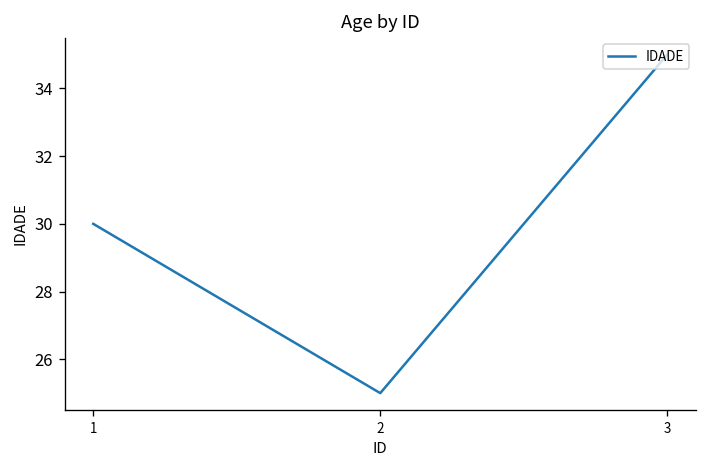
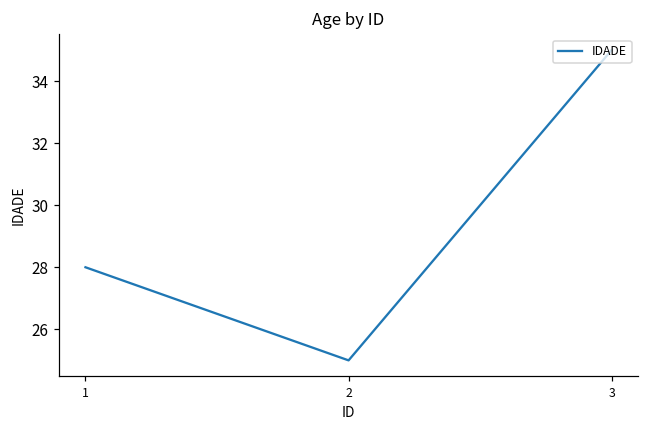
1: 30 -> 28
